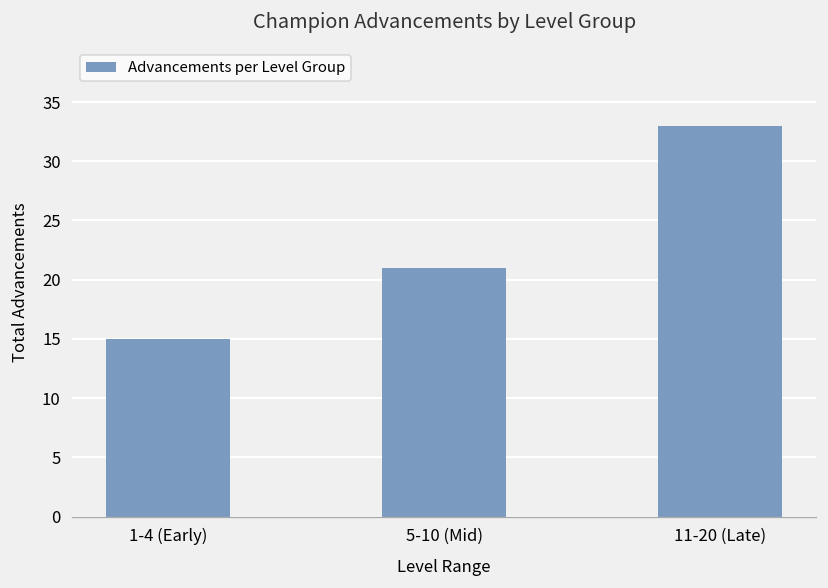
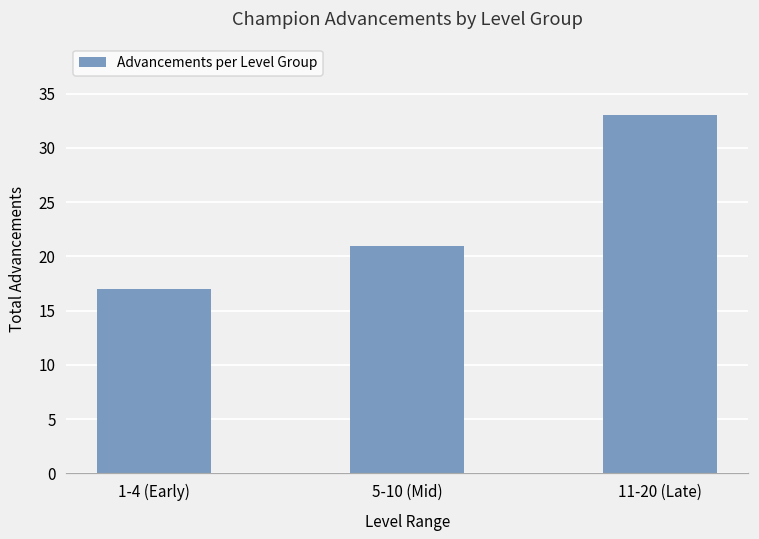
1-4 (Early): 15 -> 17
